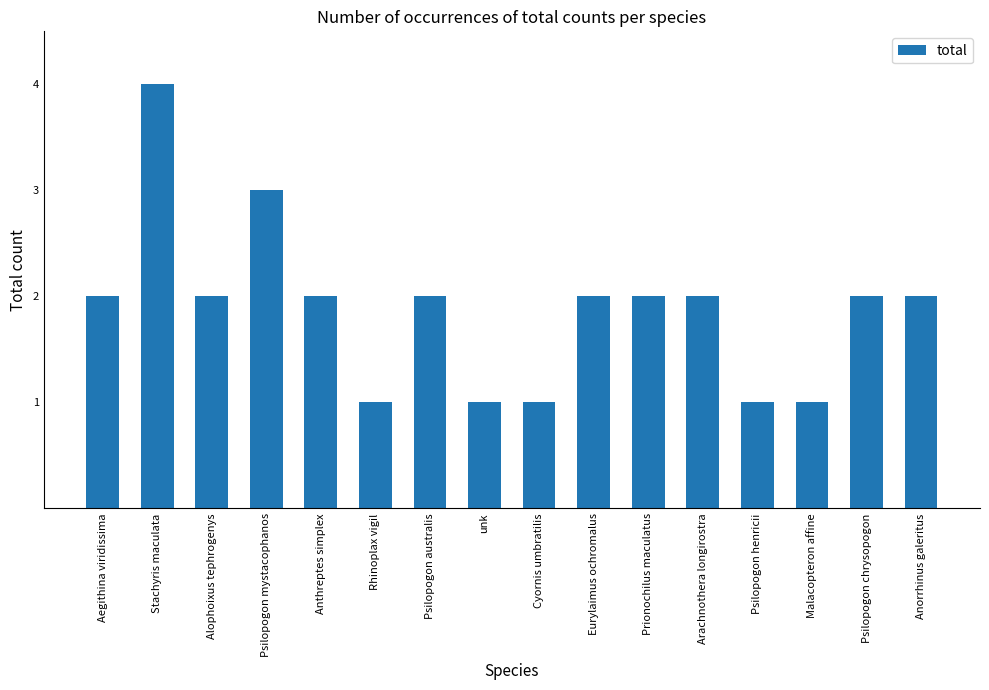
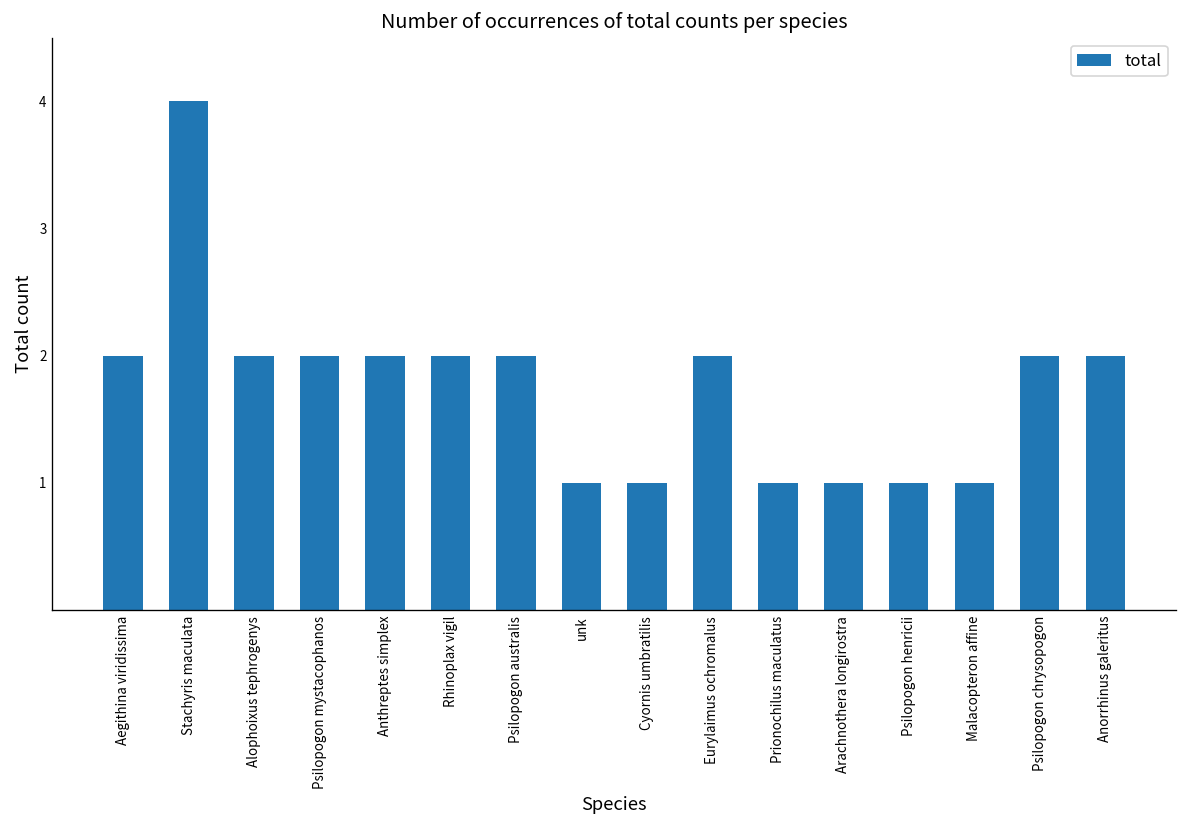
Psilopogon mystacophanos: 3 -> 2
Rhinoplax vigil: 1 -> 2
Prionochilus maculatus: 2 -> 1
Arachnothera longirostra: 2 -> 1
